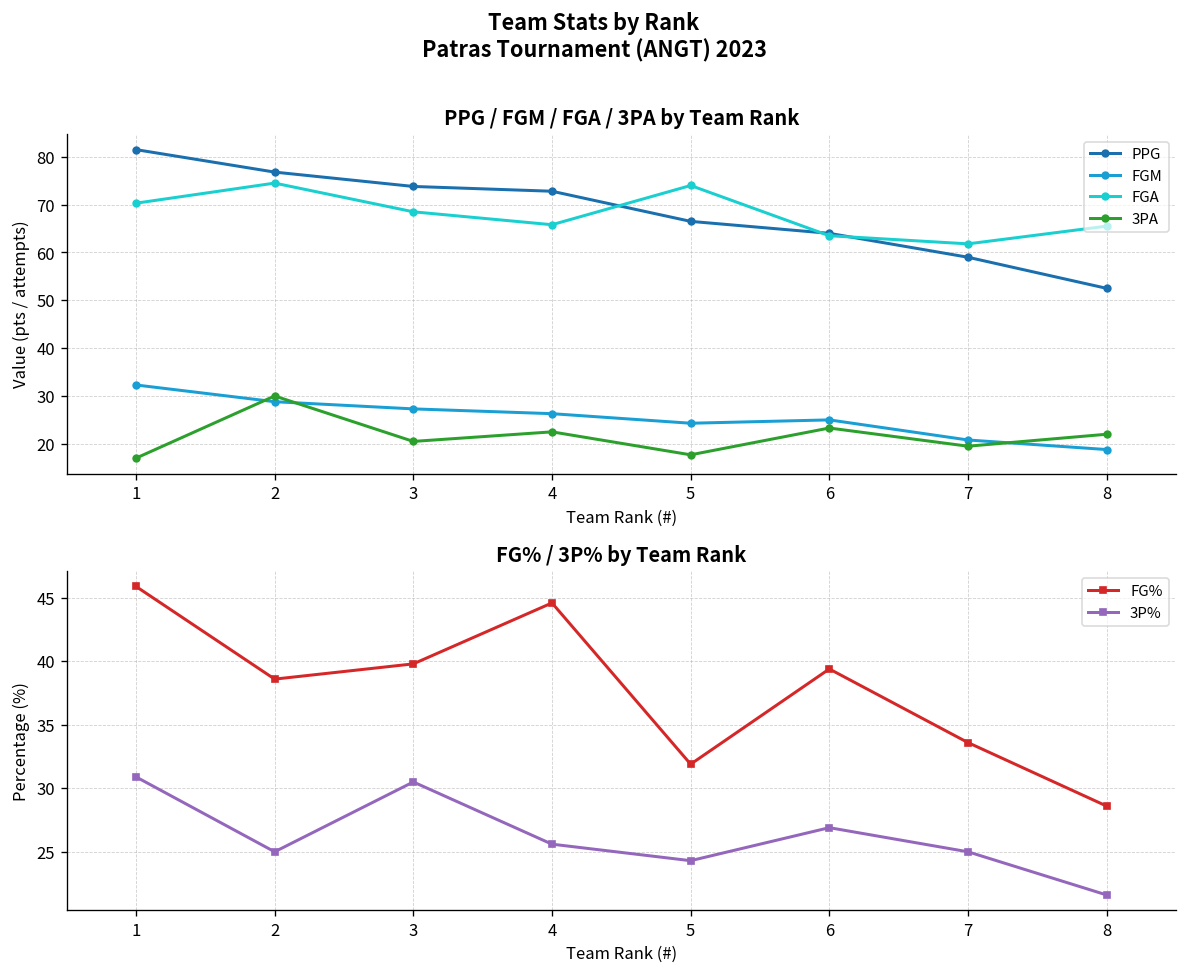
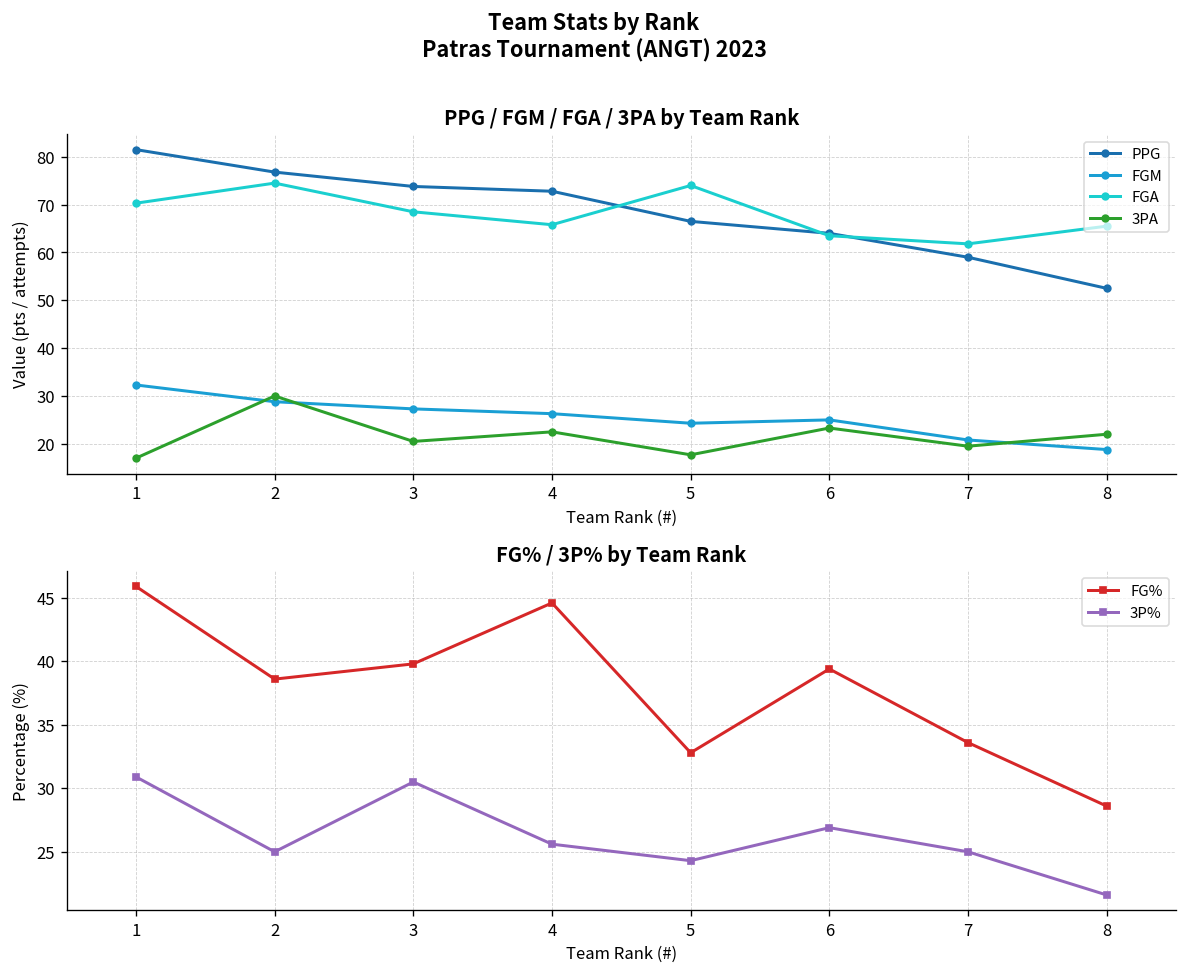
FG% / 3P% by Team Rank, FG%, 5: 31.9 -> 32.8
